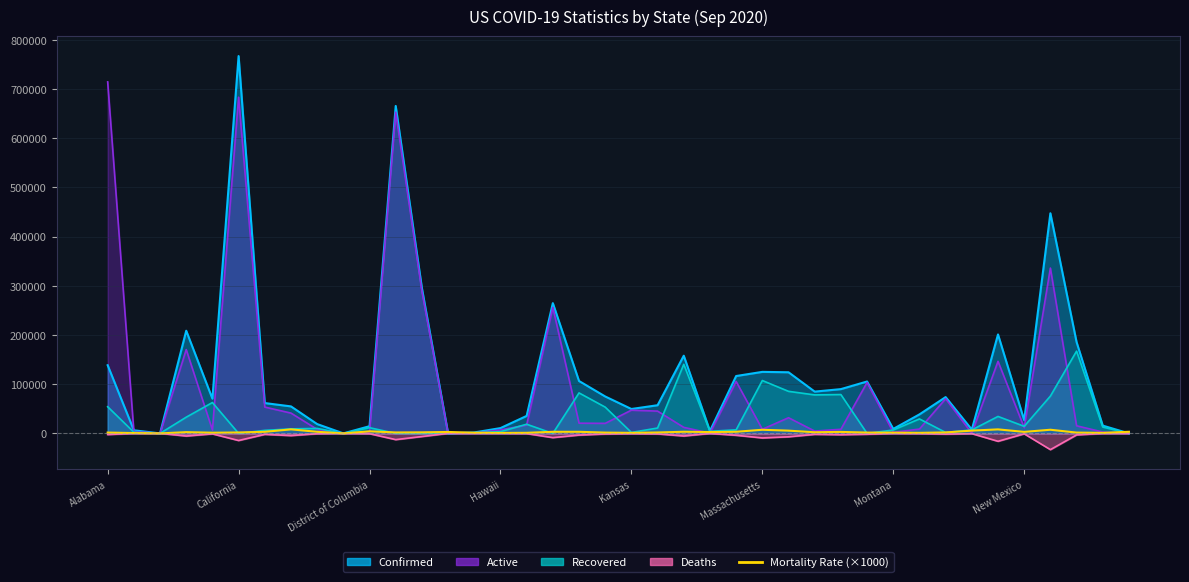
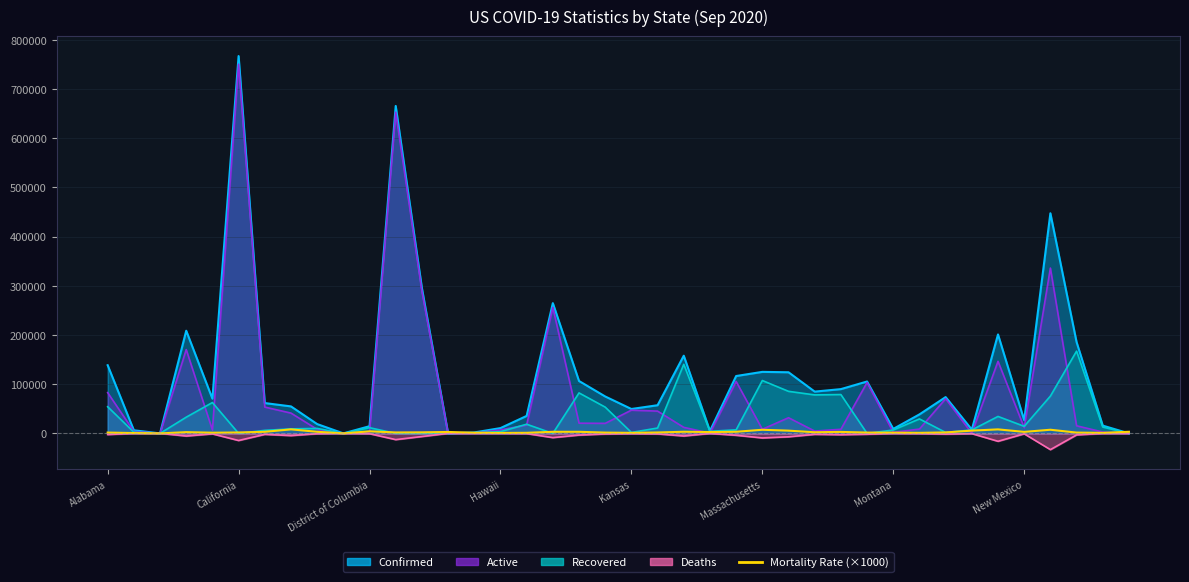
Active, Alabama: 710000 -> 80000
Active, California: 680000 -> 750000
